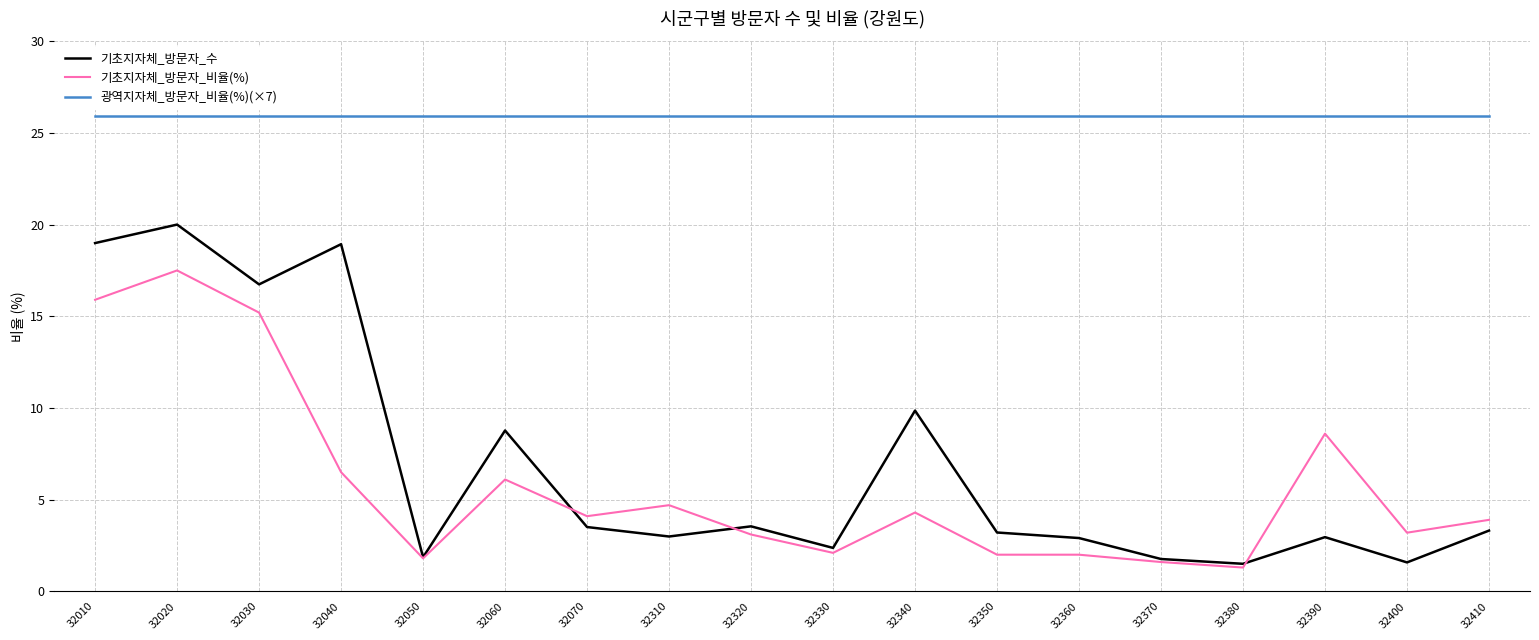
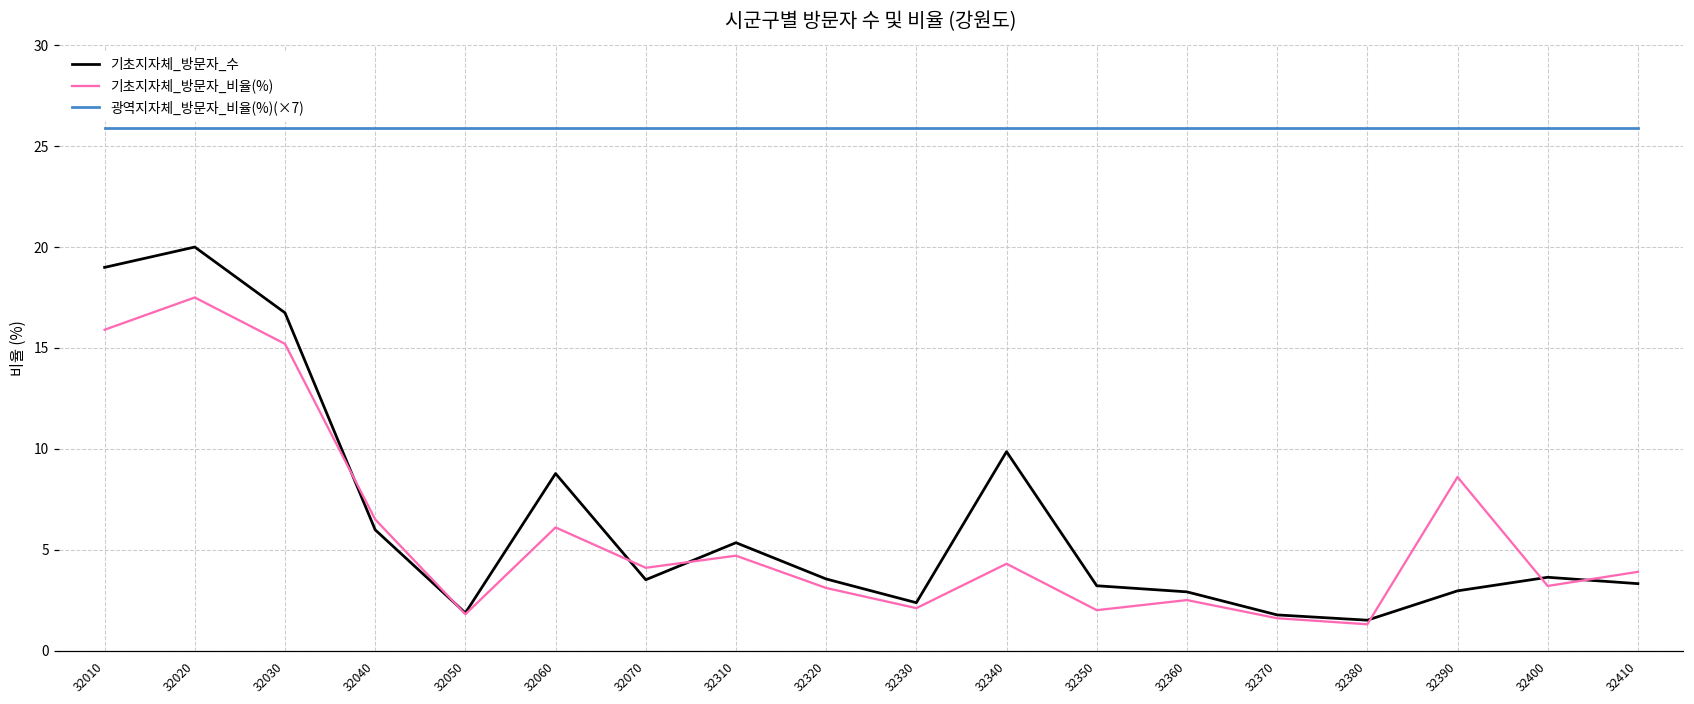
기초지자체_방문자_수, 32040: 18.9 -> 6.0
기초지자체_방문자_수, 32310: 3.0 -> 5.3
기초지자체_방문자_비율(%), 32360: 2.0 -> 2.5
기초지자체_방문자_수, 32400: 1.6 -> 3.6
